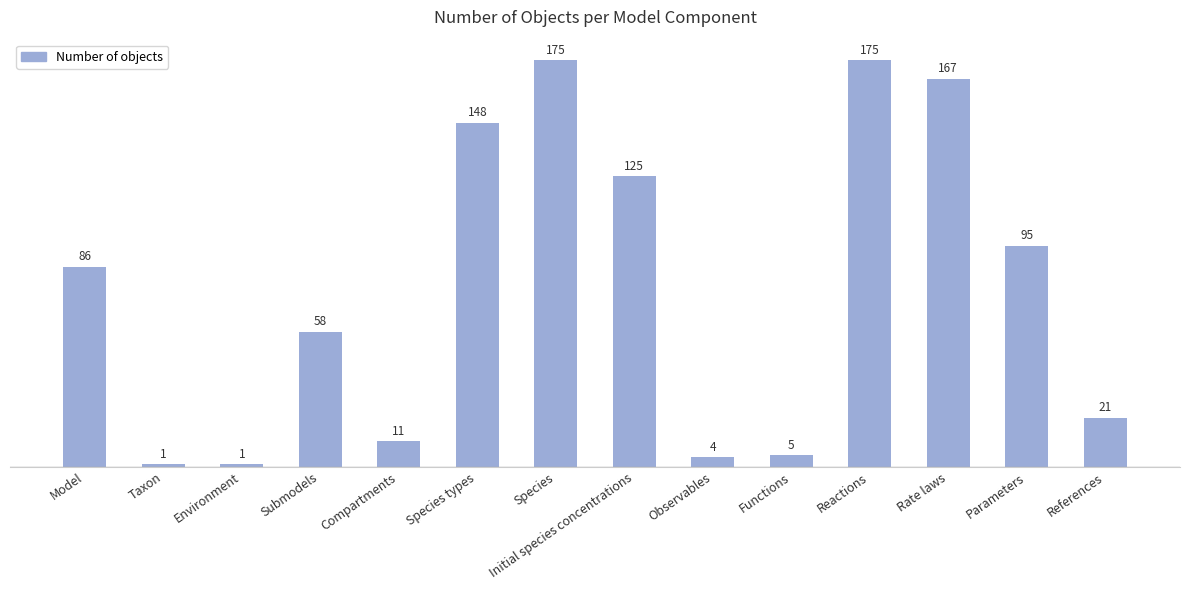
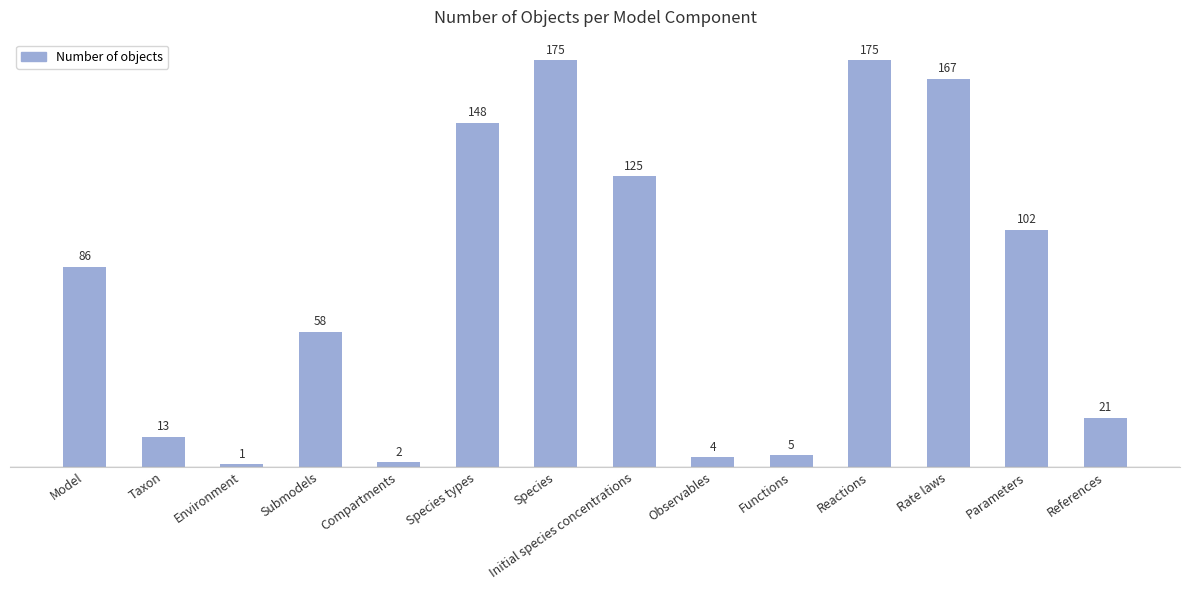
Taxon: 1 -> 13
Compartments: 11 -> 2
Parameters: 95 -> 102
